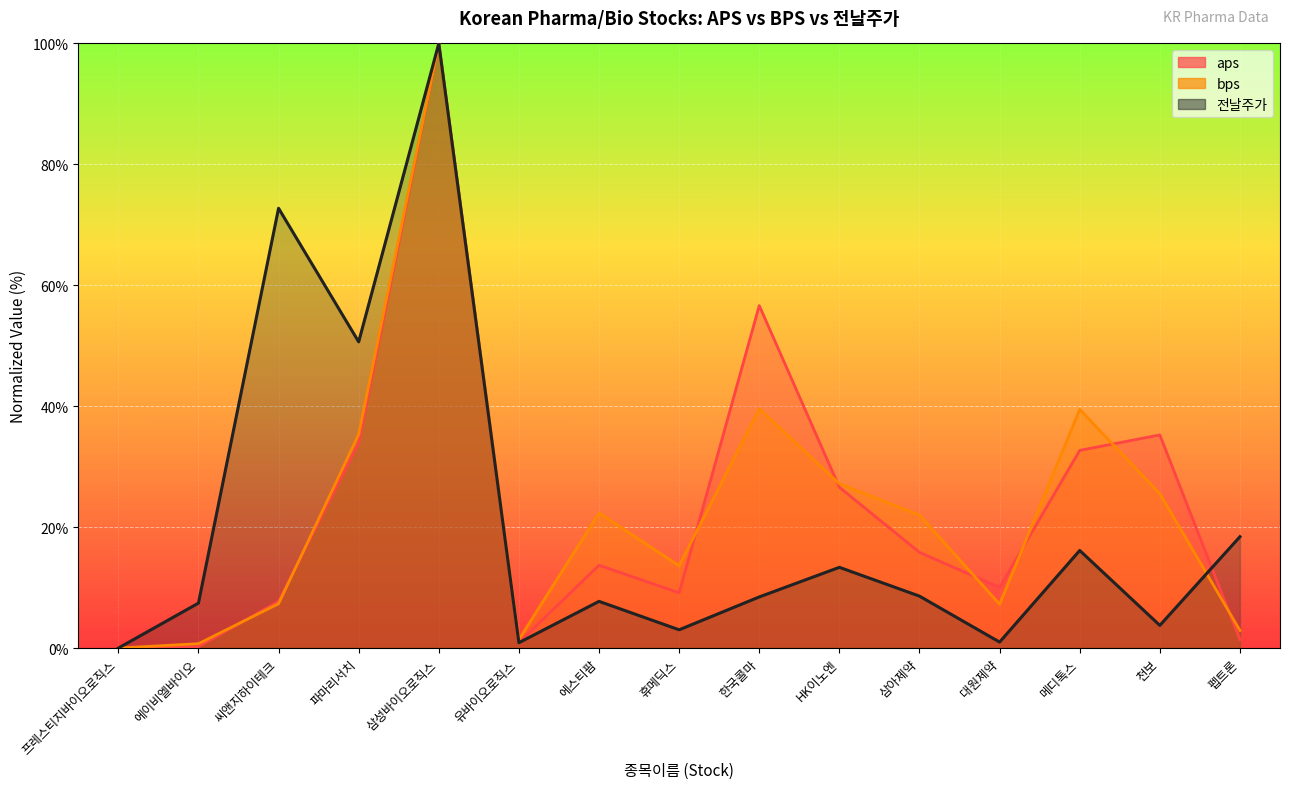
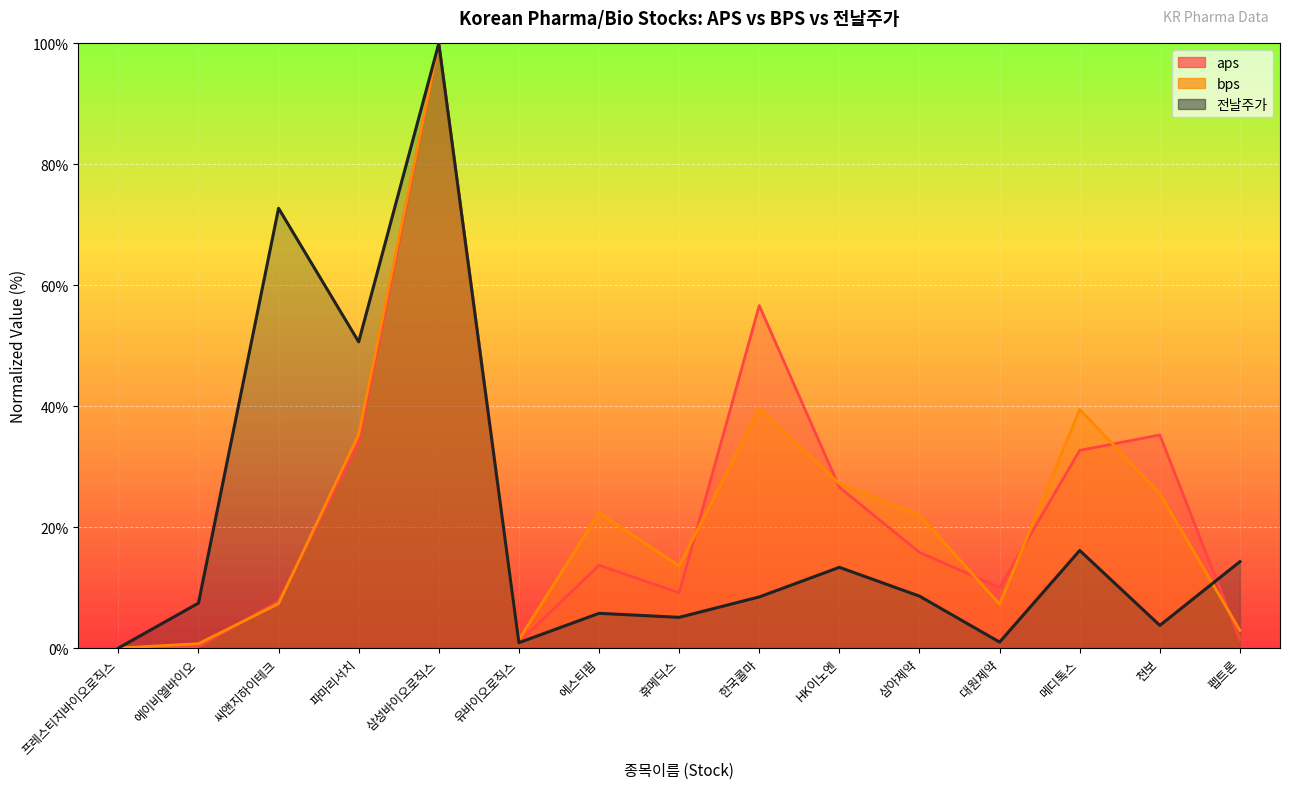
전날주가, 에스티팜: 8% -> 6%
전날주가, 휴메딕스: 3% -> 5%
전날주가, 펩트론: 18% -> 14%
